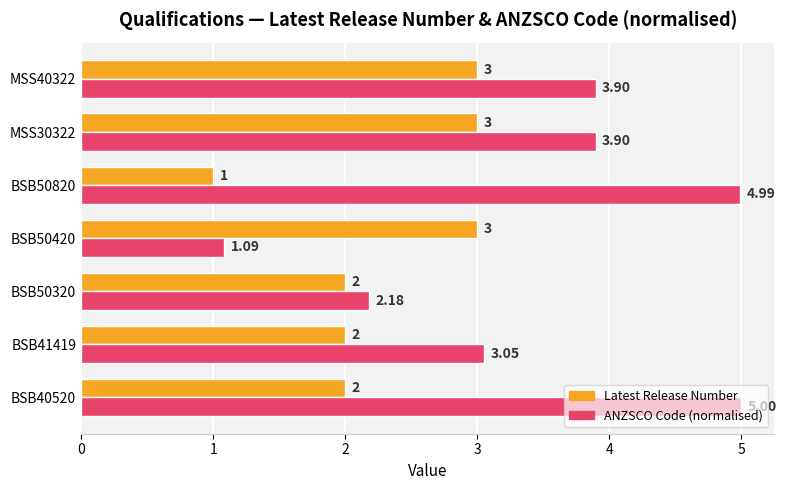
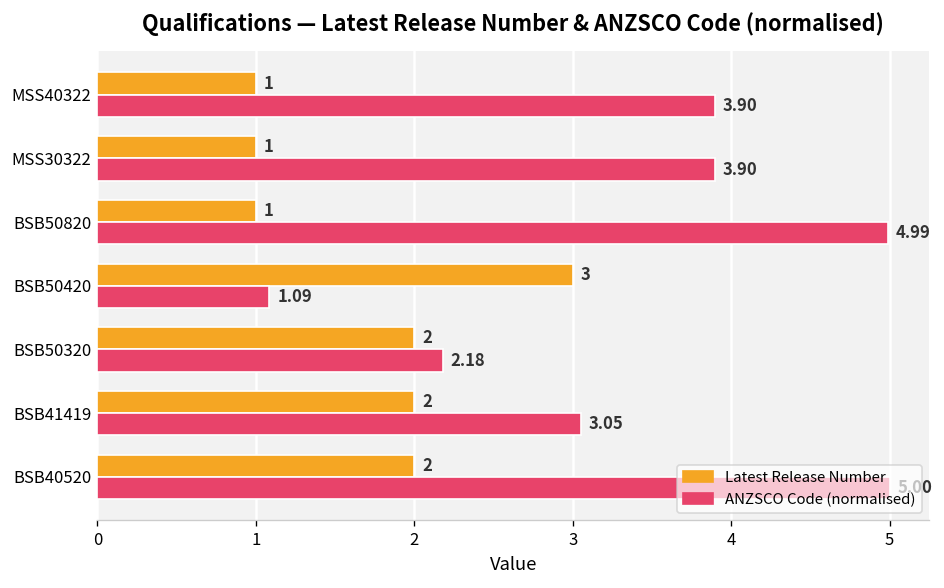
Latest Release Number, MSS40322: 3 -> 1
Latest Release Number, MSS30322: 3 -> 1
